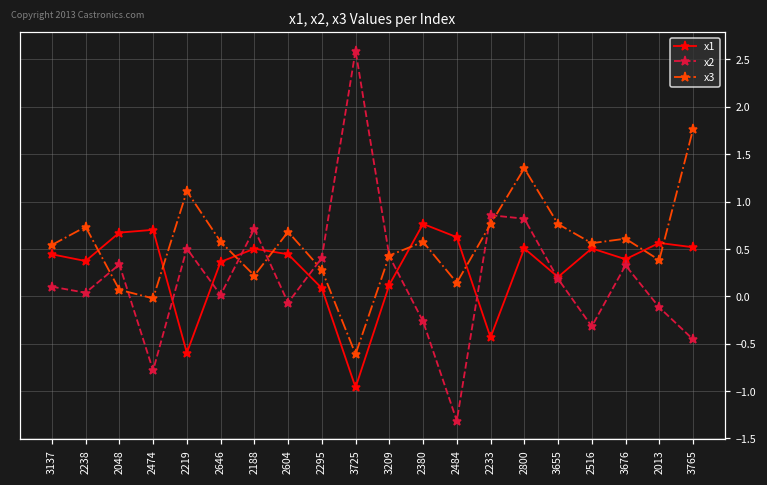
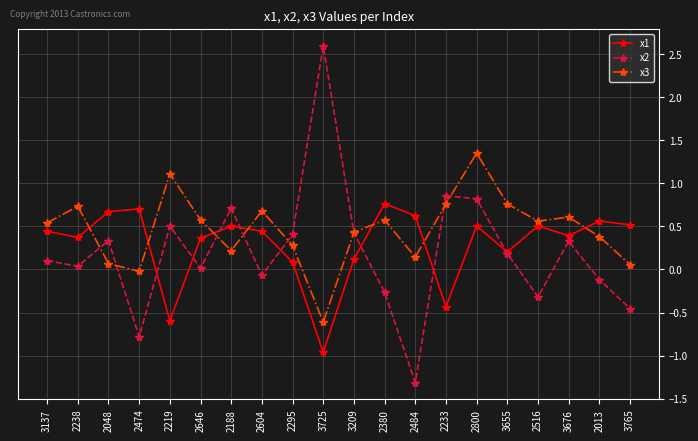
x3, 3765: 1.8 -> 0.1
